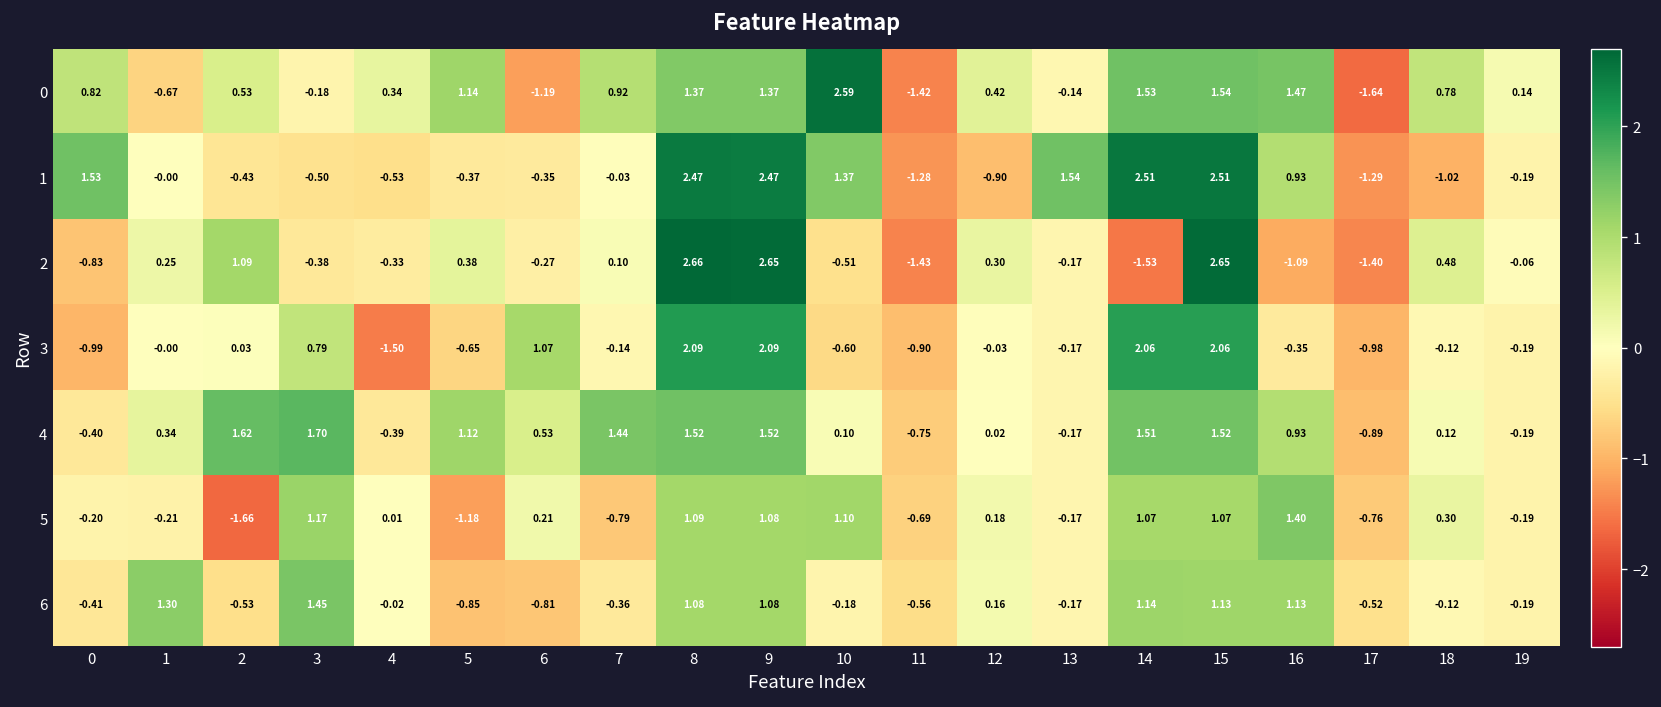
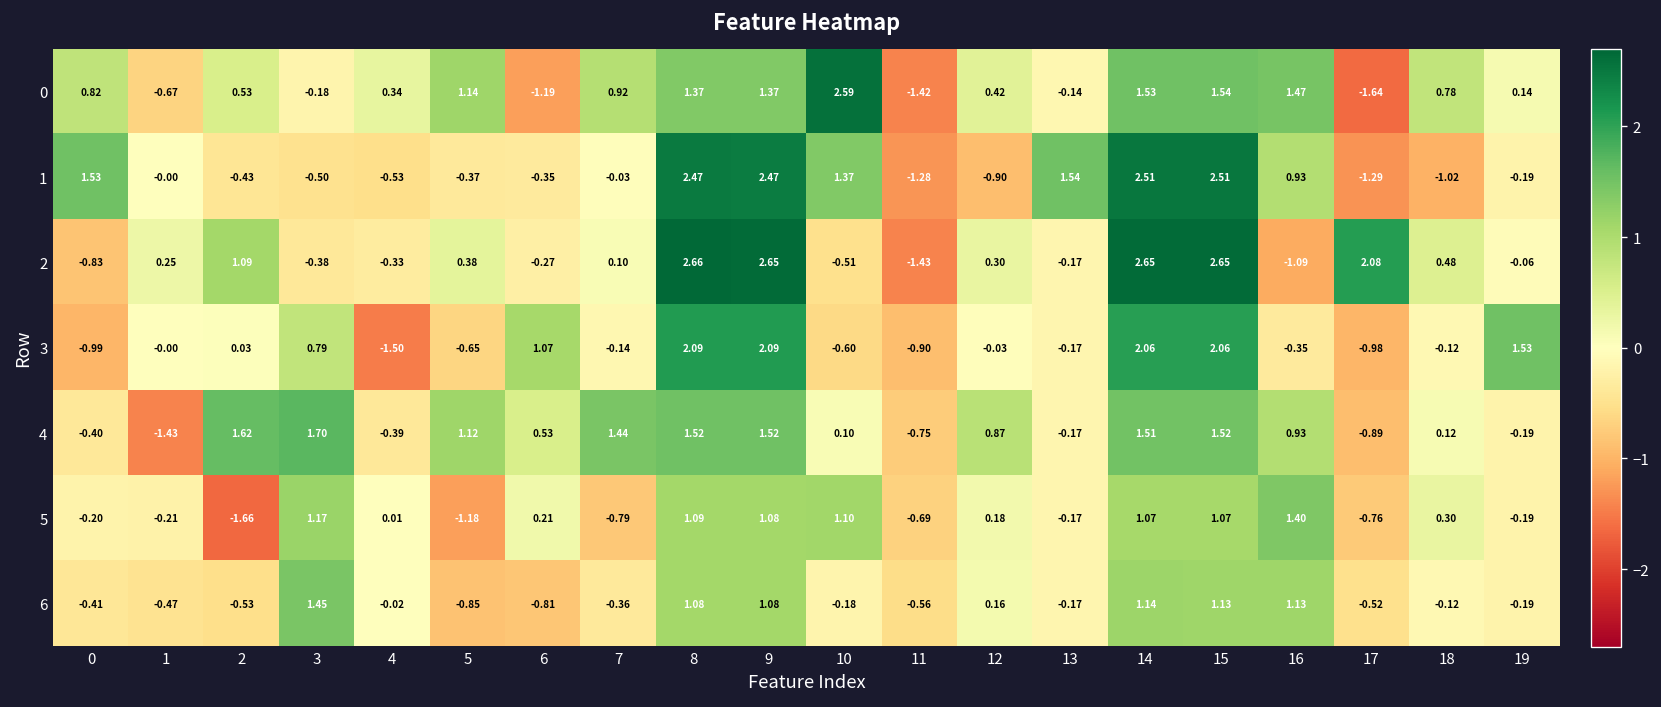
2, 14: -1.53 -> 2.65
2, 17: -1.40 -> 2.08
3, 19: -0.19 -> 1.53
4, 1: 0.34 -> -1.43
4, 12: 0.02 -> 0.87
6, 1: 1.30 -> -0.47
